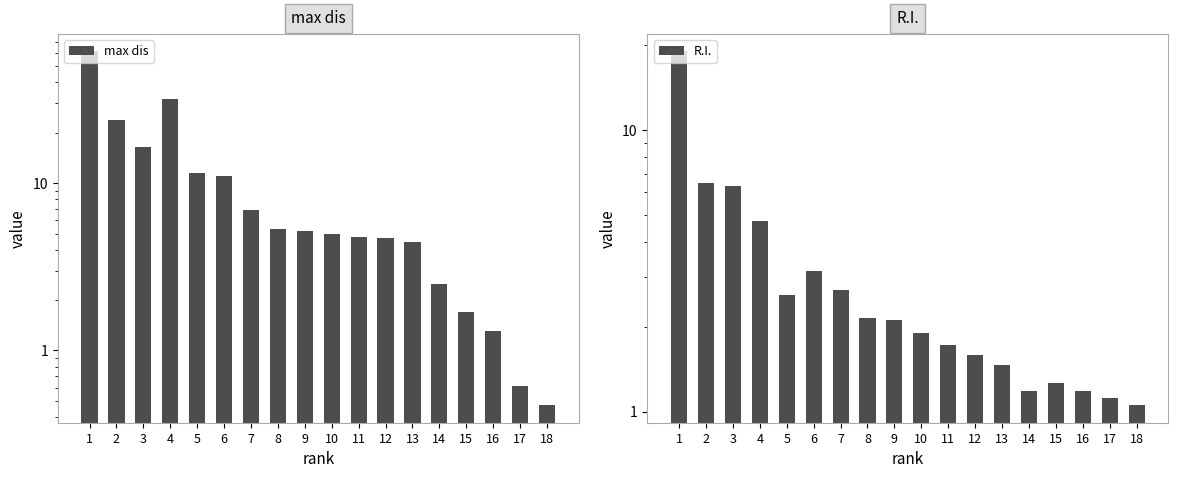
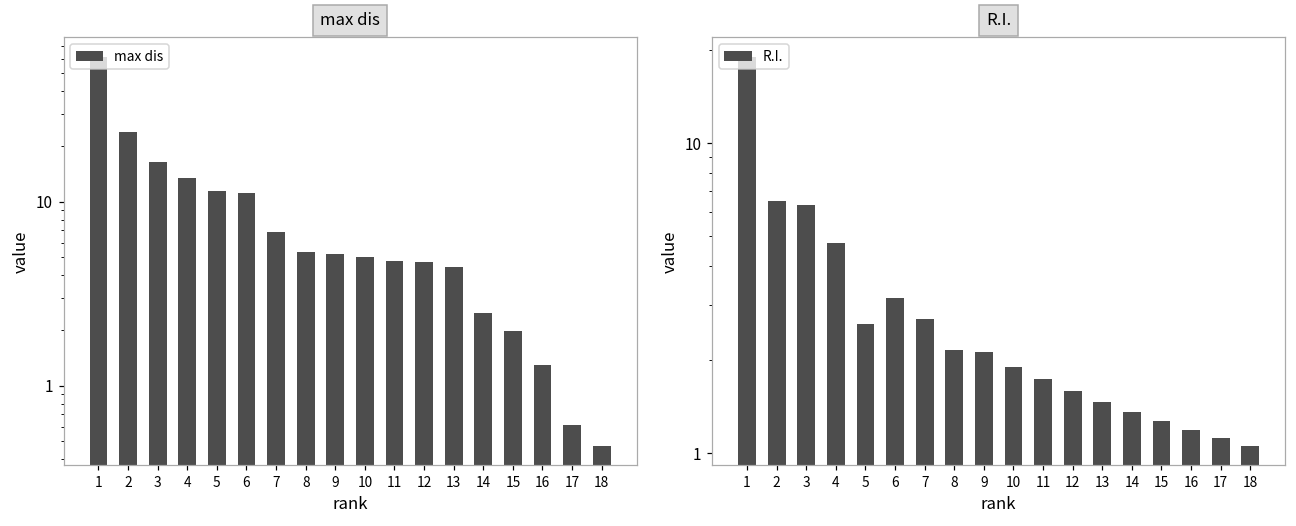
max dis, 4: 32 -> 14
max dis, 15: 1.7 -> 2.0
R.I., 14: 1.18 -> 1.4
